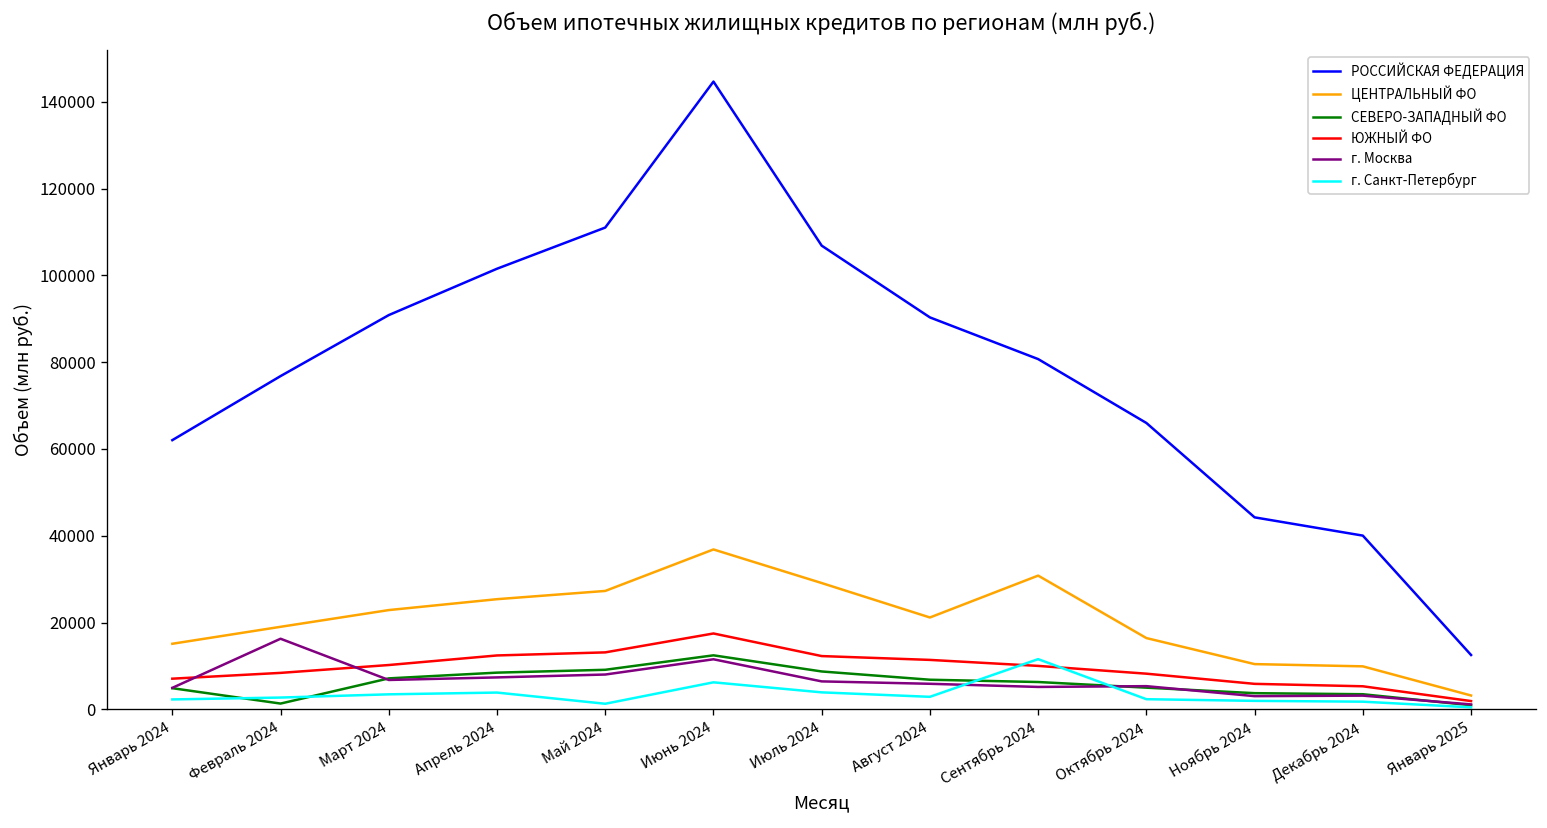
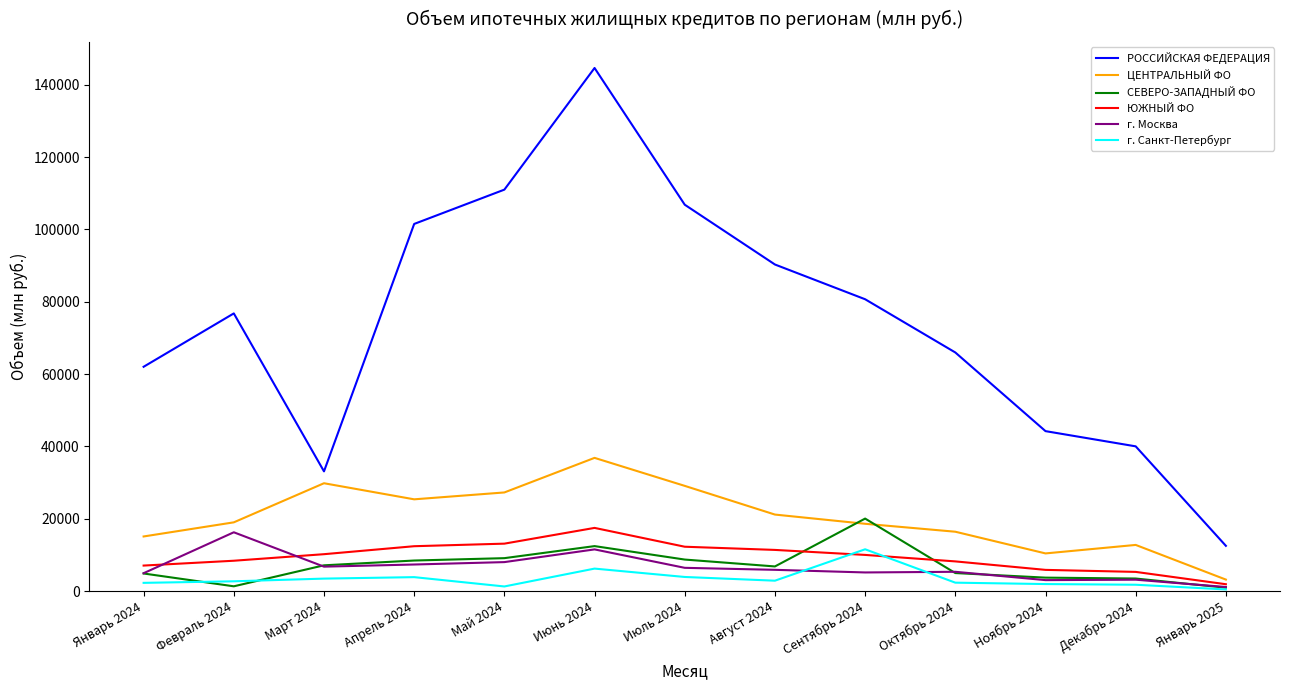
РОССИЙСКАЯ ФЕДЕРАЦИЯ, Март 2024: 91000 -> 33000
ЦЕНТРАЛЬНЫЙ ФО, Март 2024: 23000 -> 30000
ЦЕНТРАЛЬНЫЙ ФО, Сентябрь 2024: 31000 -> 19000
СЕВЕРО-ЗАПАДНЫЙ ФО, Сентябрь 2024: 6000 -> 20000
ЦЕНТРАЛЬНЫЙ ФО, Декабрь 2024: 10000 -> 13000
